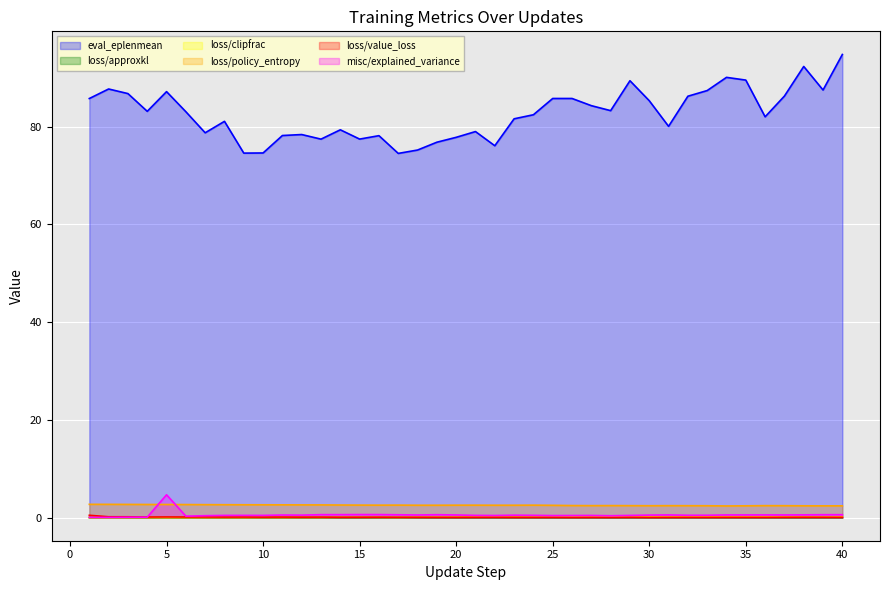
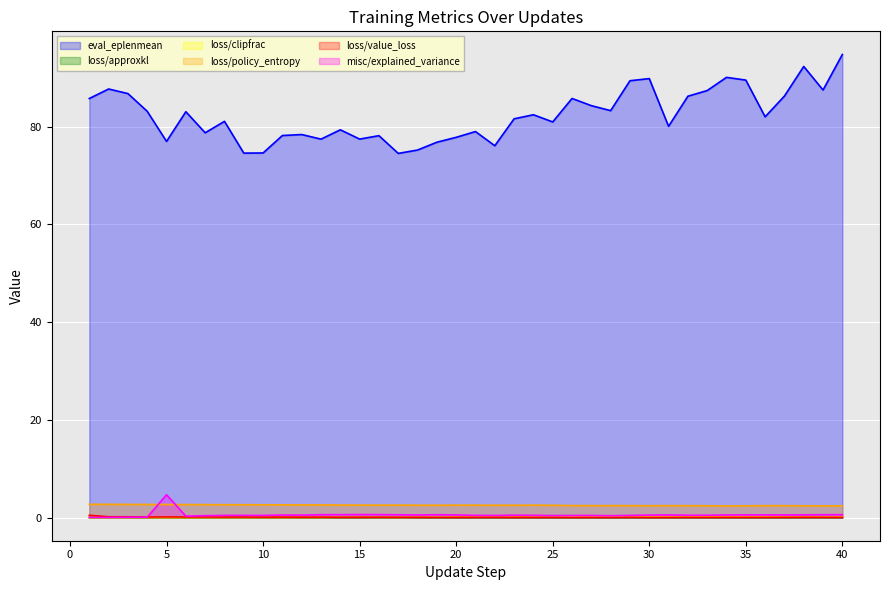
eval_eplenmean, 5: 87 -> 77
eval_eplenmean, 25: 86 -> 81
eval_eplenmean, 30: 85 -> 90
